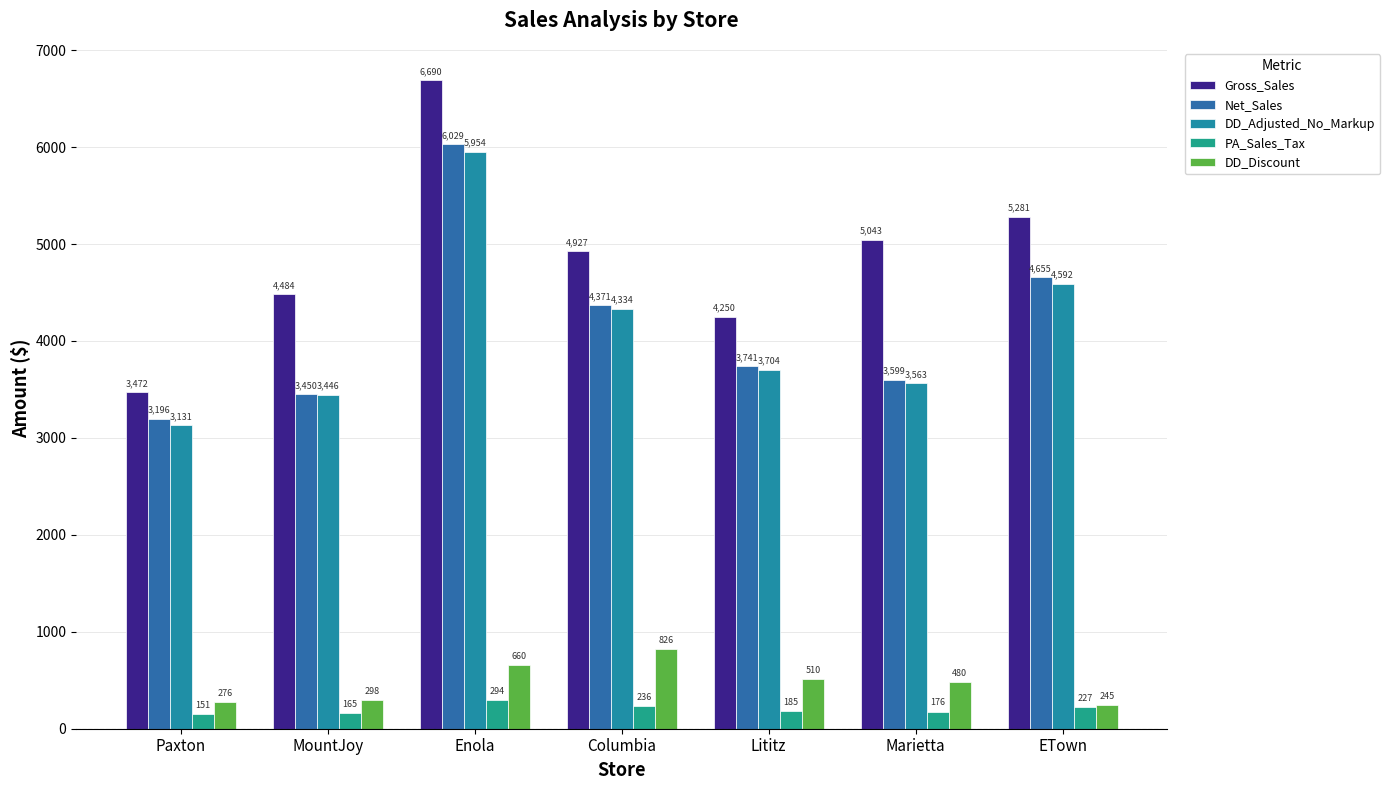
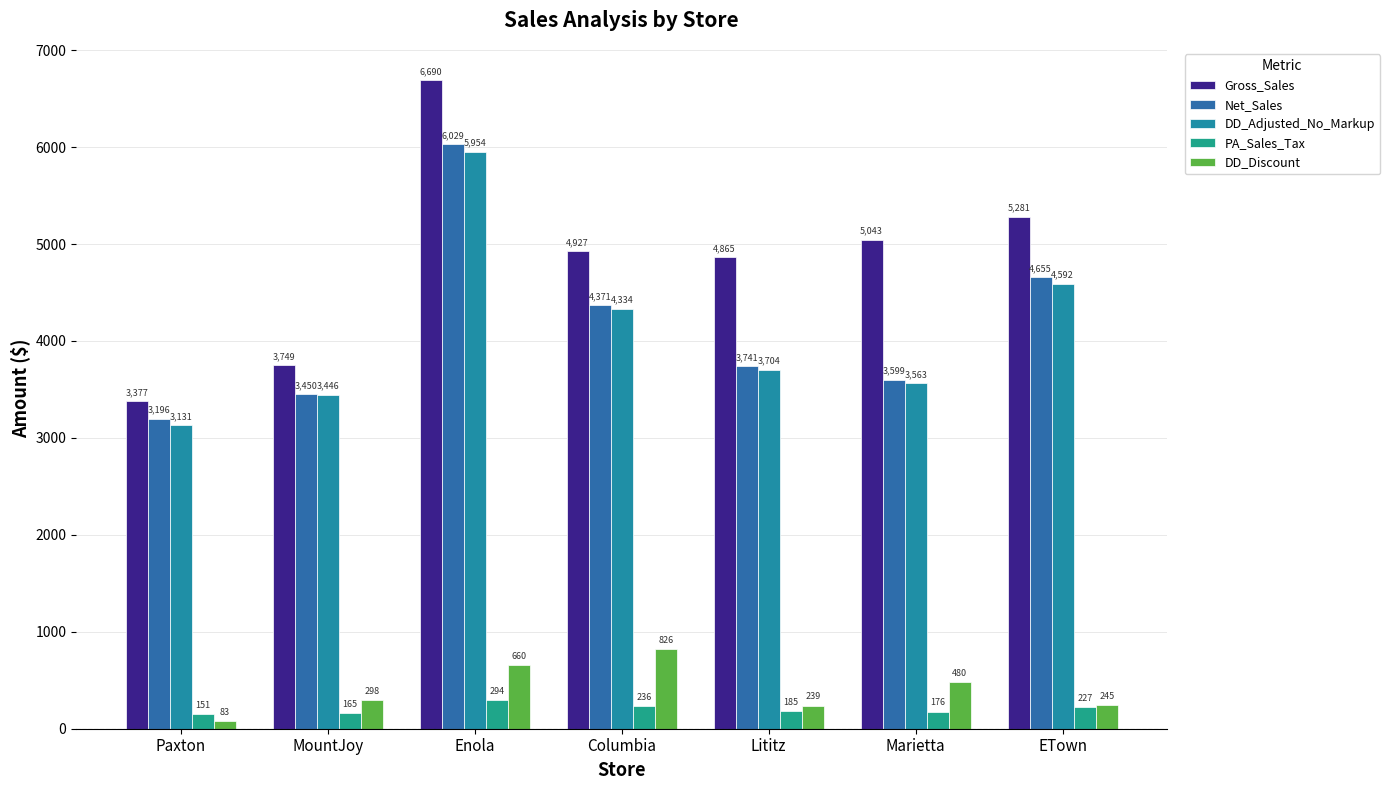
Gross_Sales, Paxton: 3,472 -> 3,377
DD_Discount, Paxton: 276 -> 83
Gross_Sales, MountJoy: 4,484 -> 3,749
Gross_Sales, Lititz: 4,250 -> 4,865
DD_Discount, Lititz: 510 -> 239
